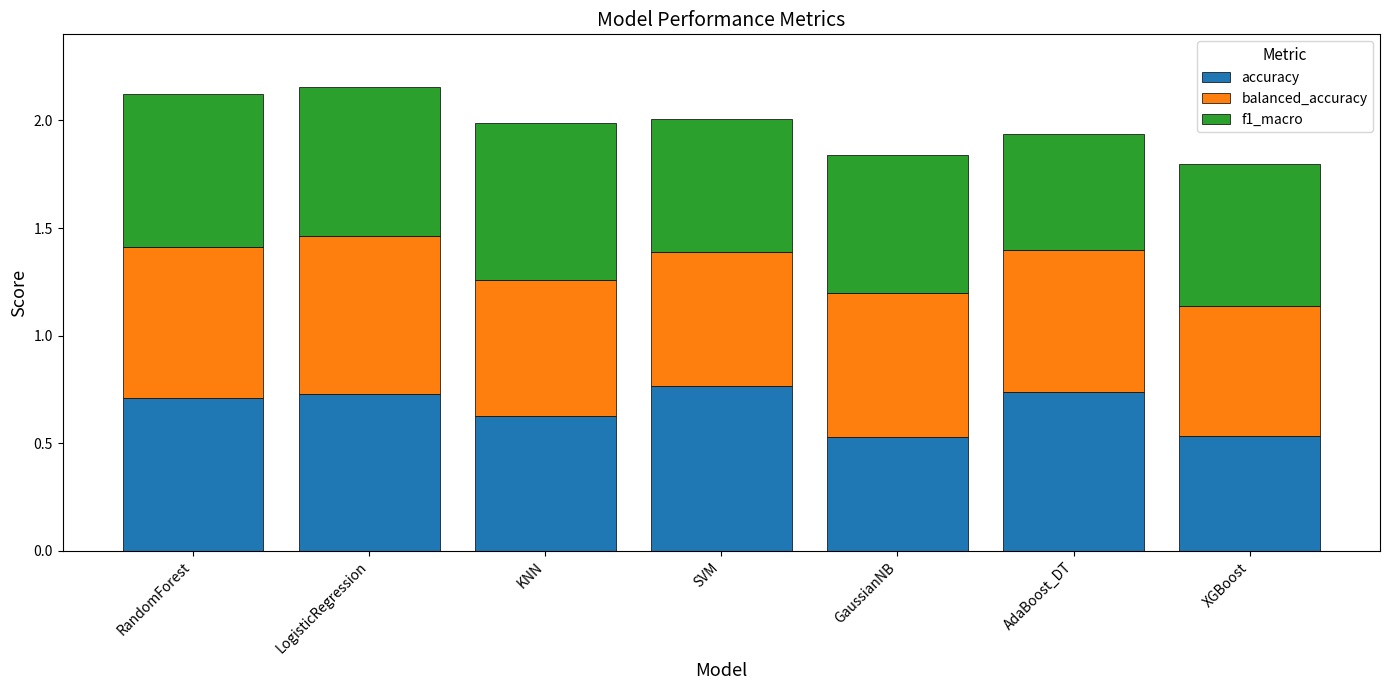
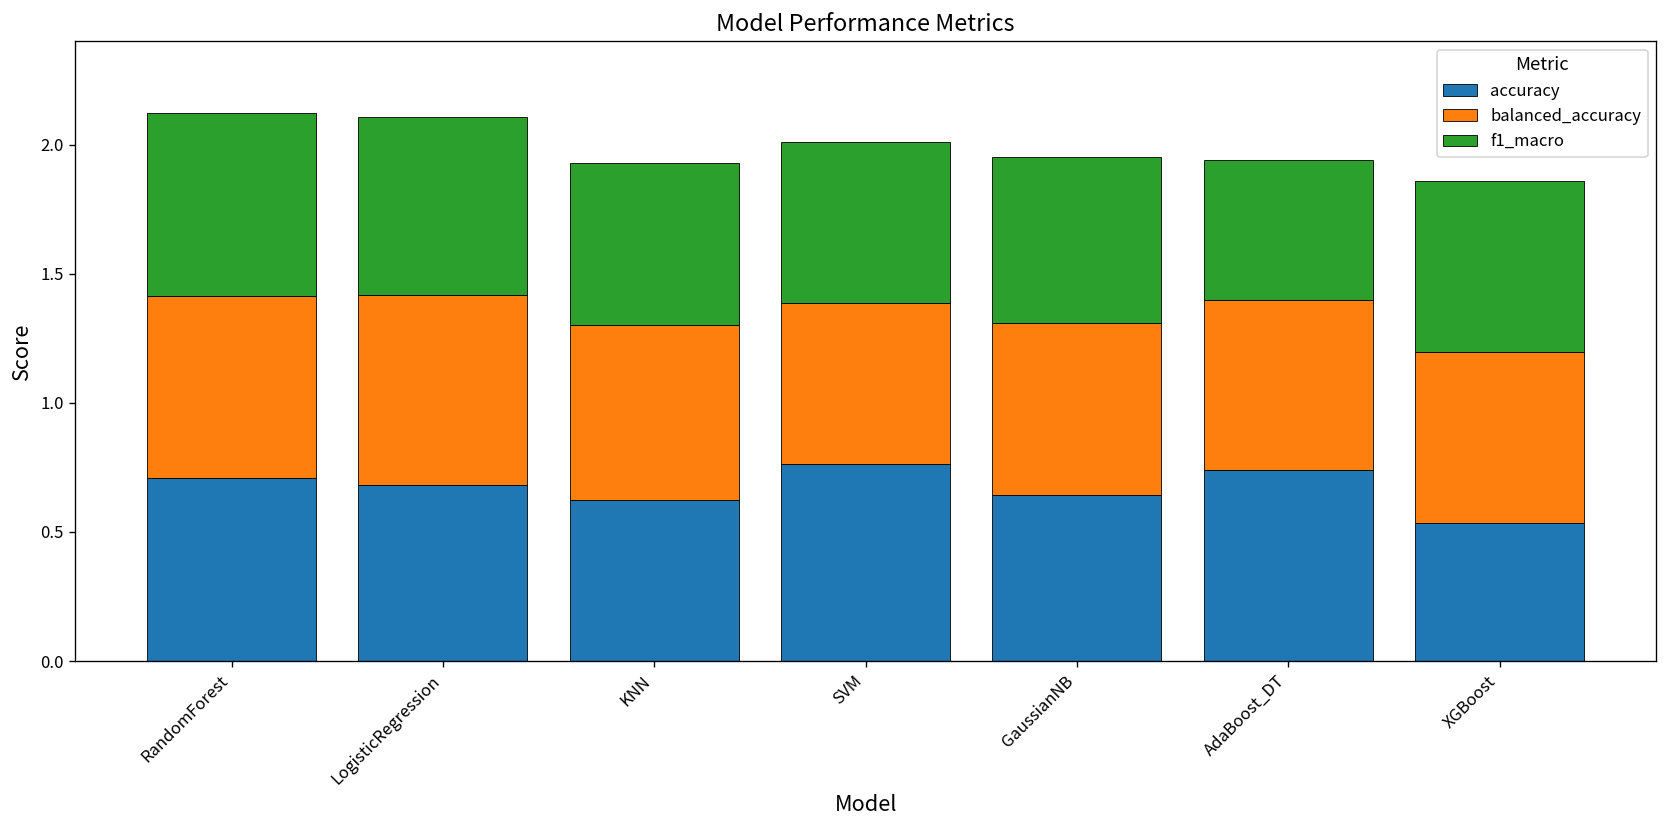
accuracy, LogisticRegression: 0.73 -> 0.68
balanced_accuracy, KNN: 0.63 -> 0.68
f1_macro, KNN: 0.73 -> 0.63
accuracy, GaussianNB: 0.53 -> 0.64
balanced_accuracy, XGBoost: 0.60 -> 0.66
